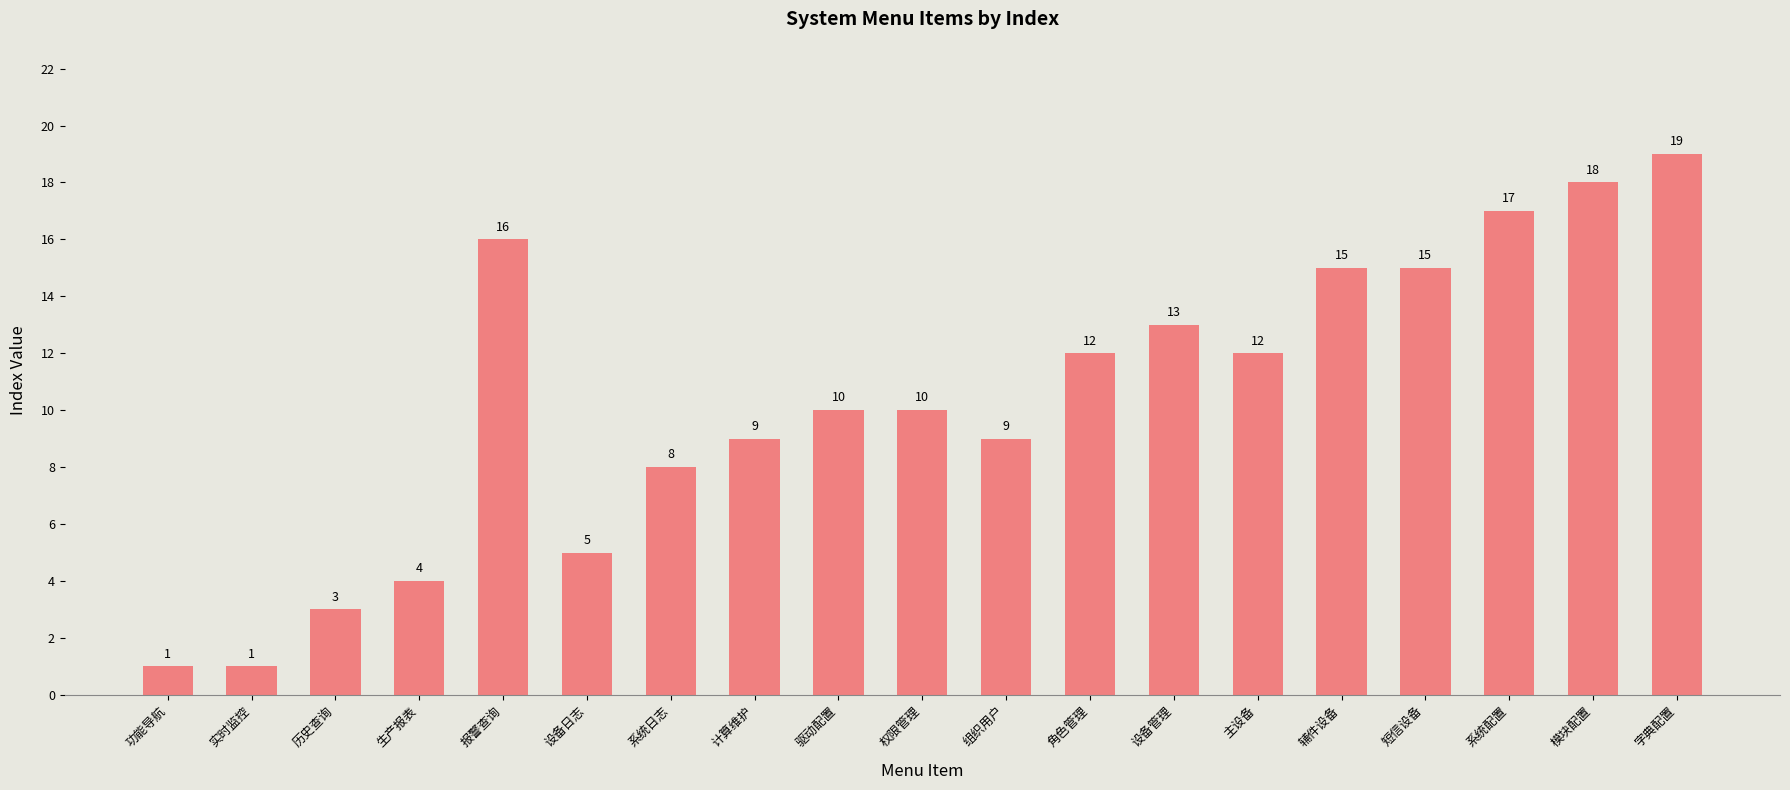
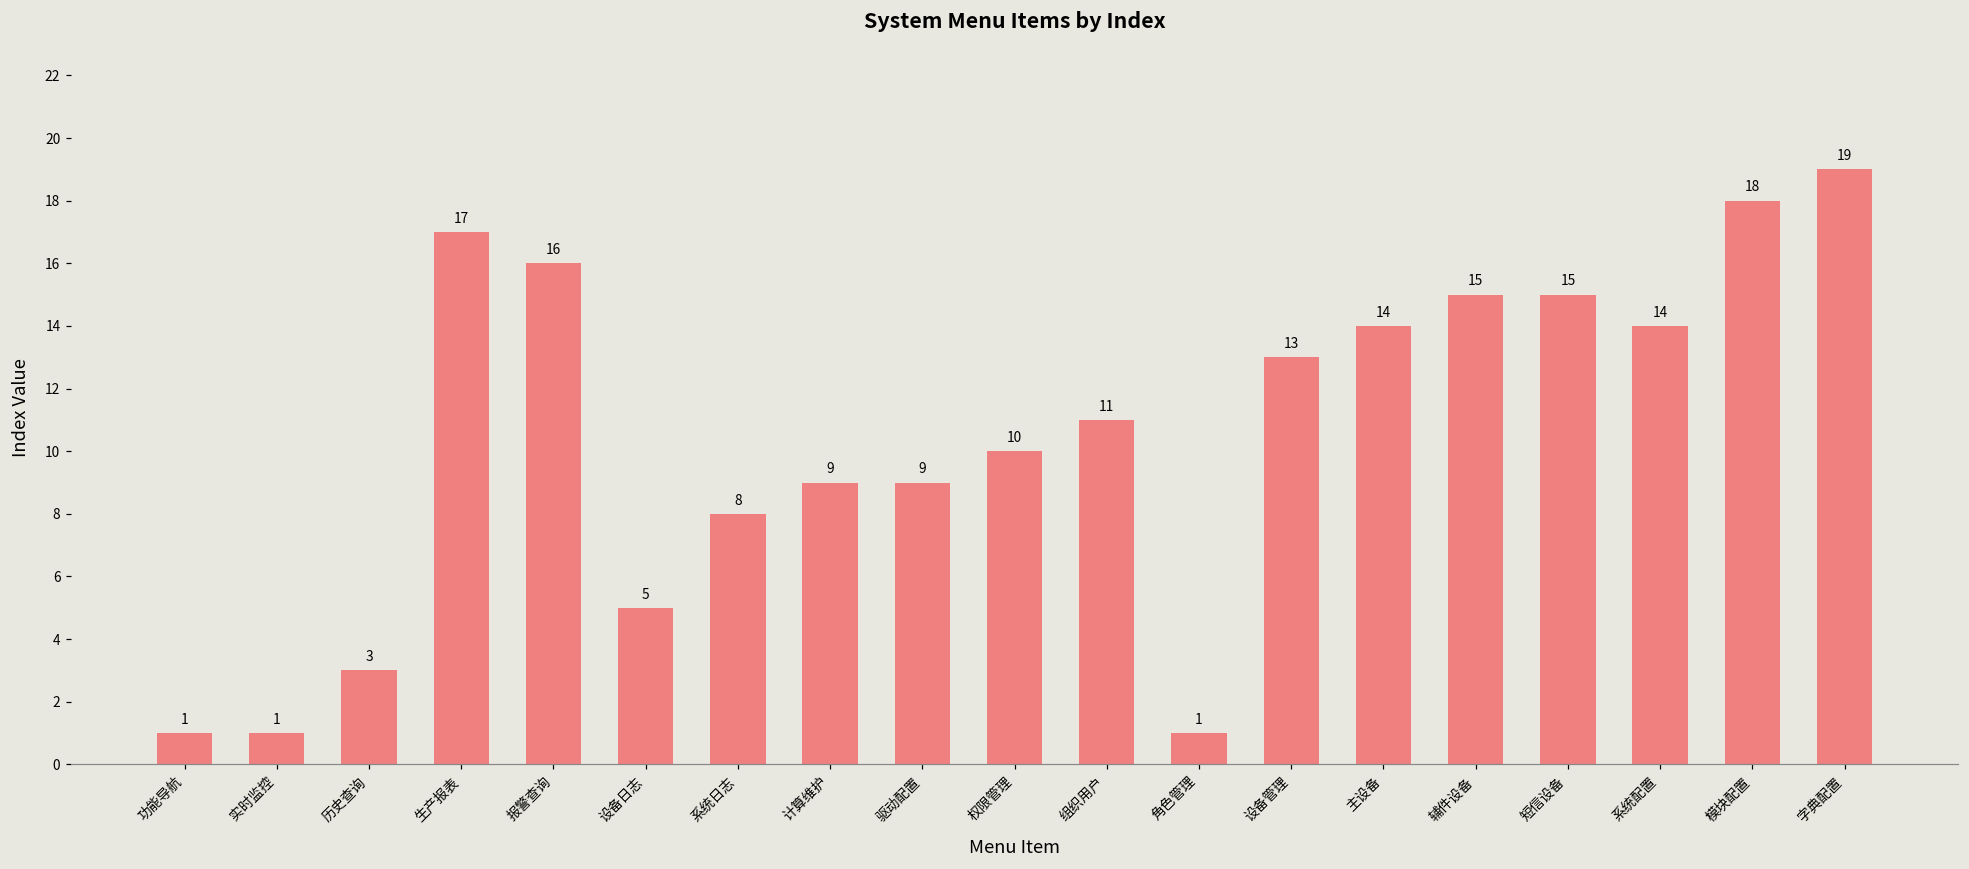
生产报表: 4 -> 17
驱动配置: 10 -> 9
组织用户: 9 -> 11
角色管理: 12 -> 1
主设备: 12 -> 14
系统配置: 17 -> 14
